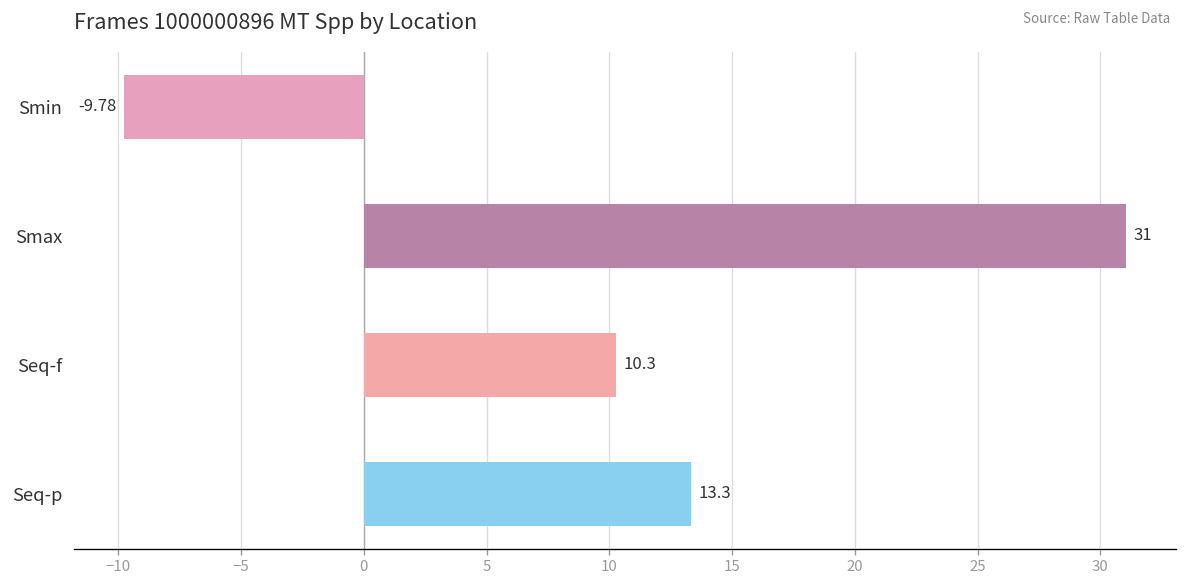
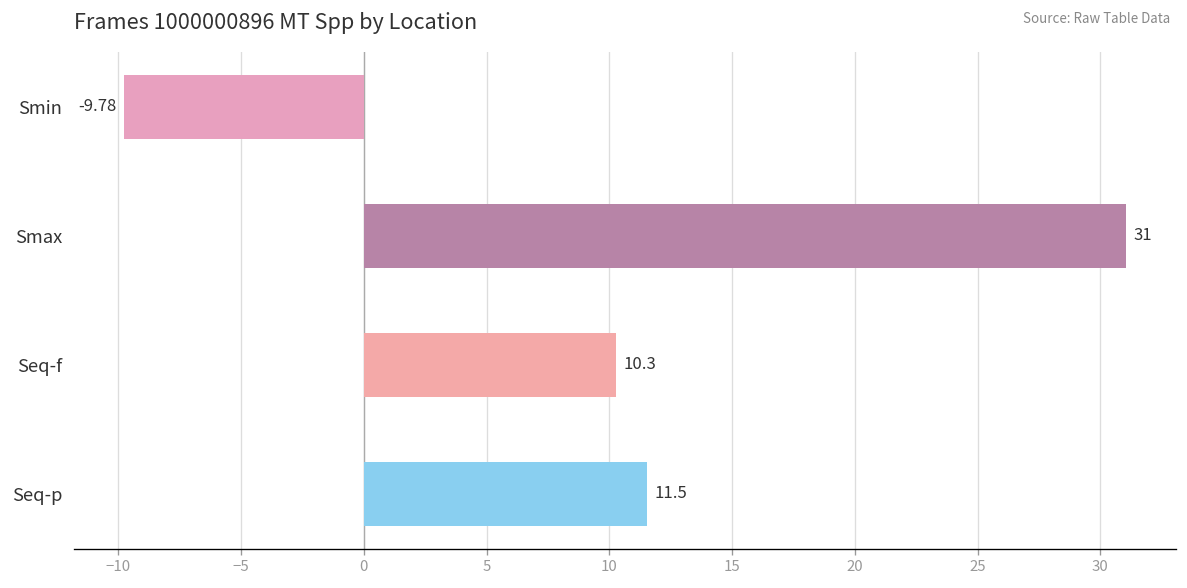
Seq-p: 13.3 -> 11.5
